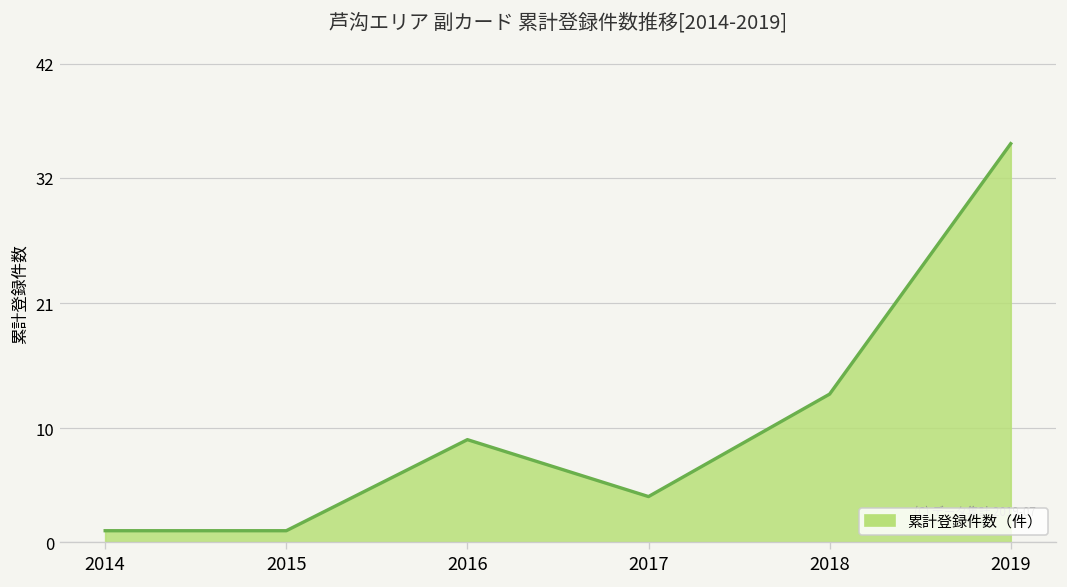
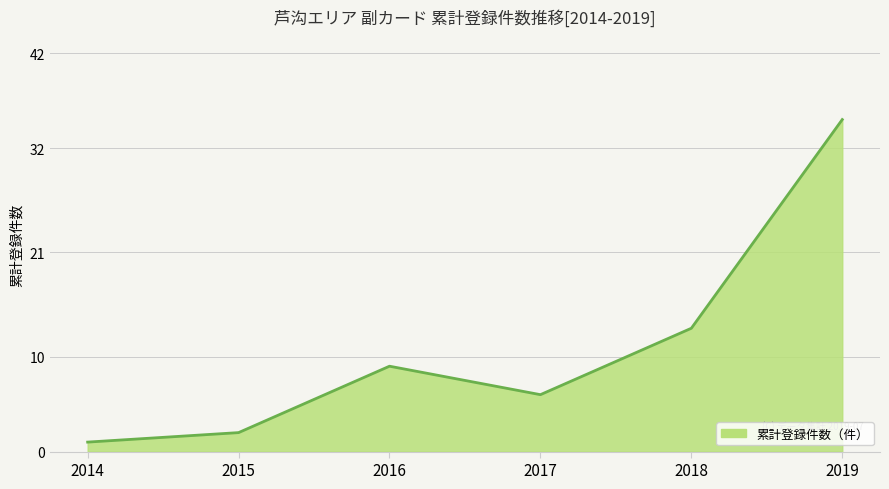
2015: 1 -> 2
2017: 4 -> 6
